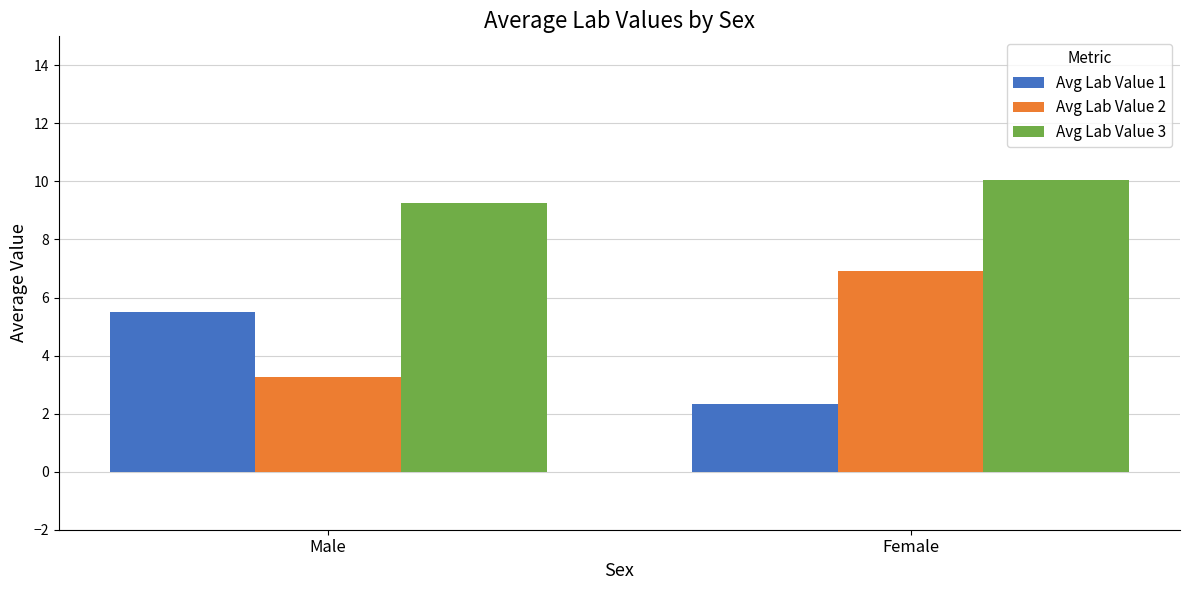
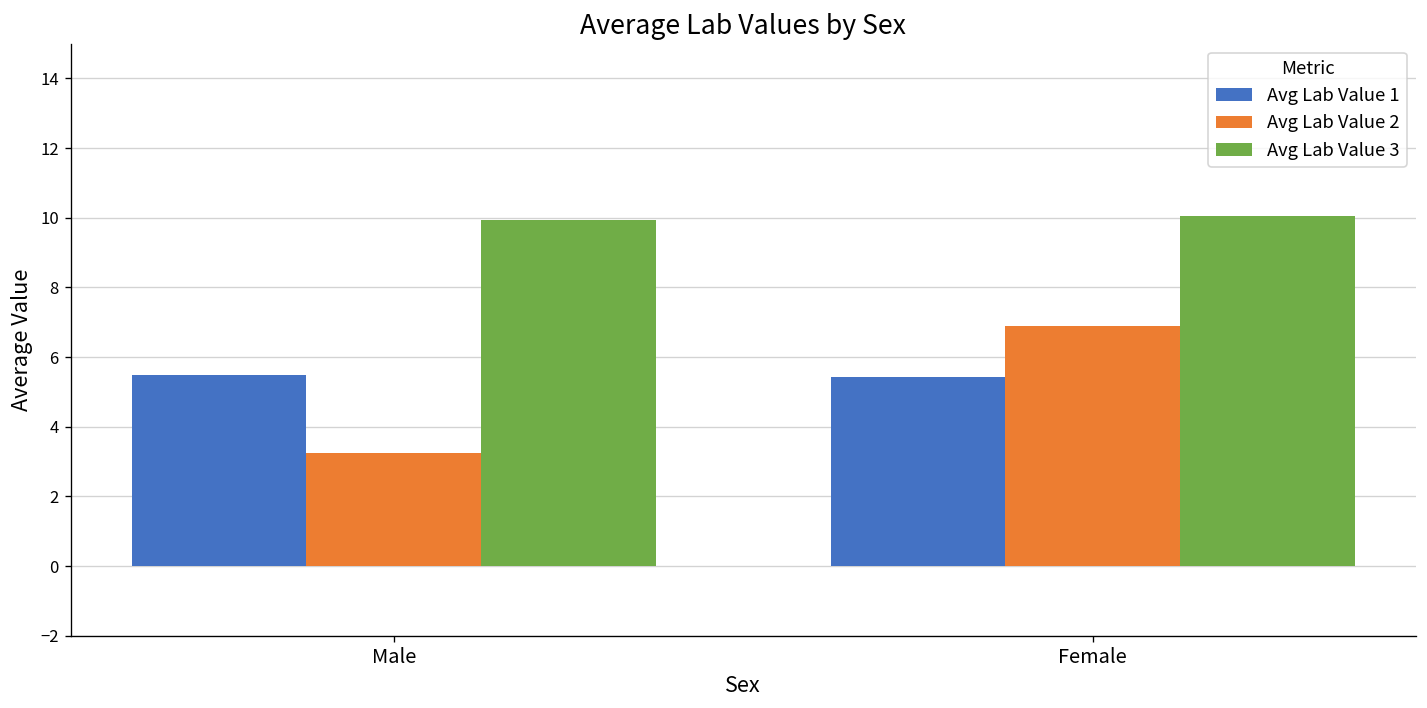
Avg Lab Value 3, Male: 9.3 -> 9.9
Avg Lab Value 1, Female: 2.3 -> 5.4
